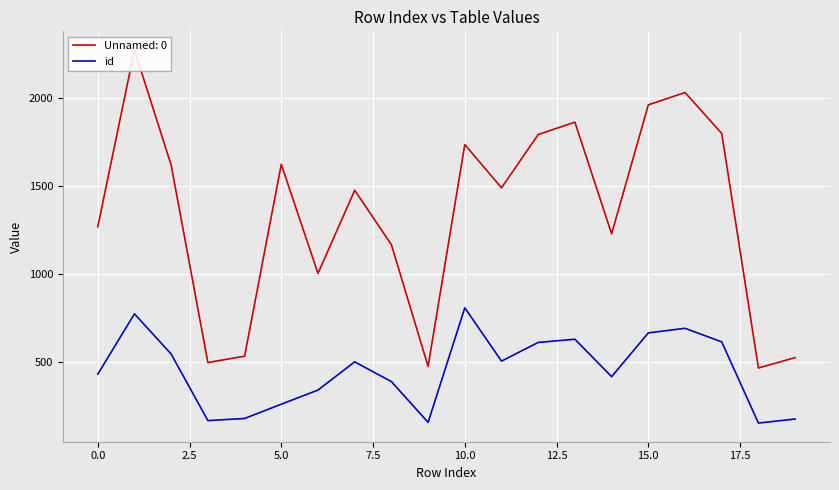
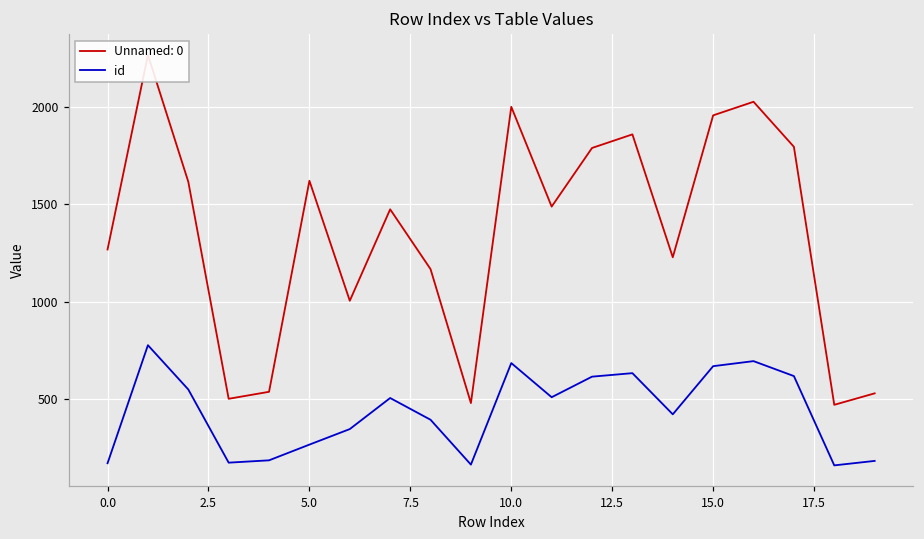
id, 0.0: 430 -> 170
Unnamed: 0, 10.0: 1730 -> 2000
id, 10.0: 810 -> 680
